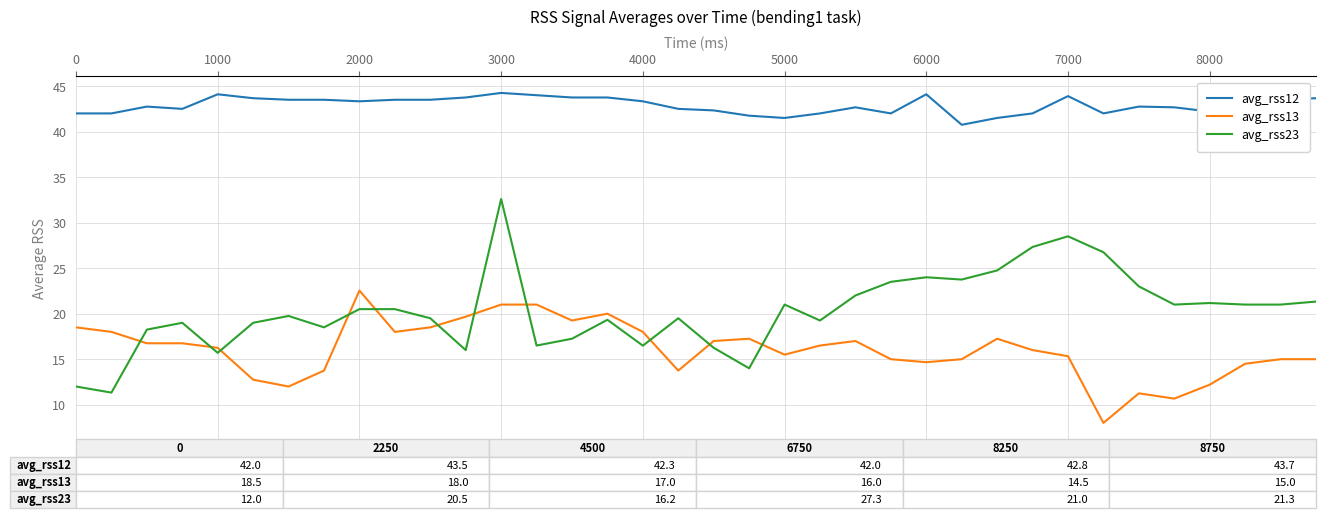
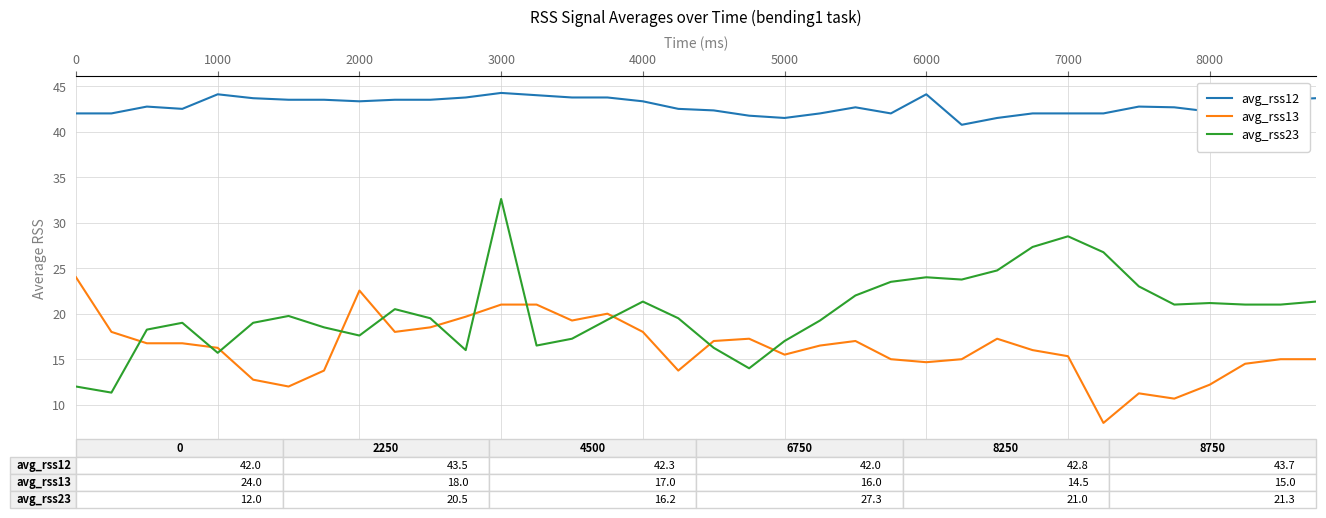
avg_rss13, 0: 18.5 -> 24.0
avg_rss23, 2000: 21 -> 18
avg_rss23, 4000: 16 -> 21
avg_rss23, 5000: 21 -> 17
avg_rss12, 7000: 44 -> 42
